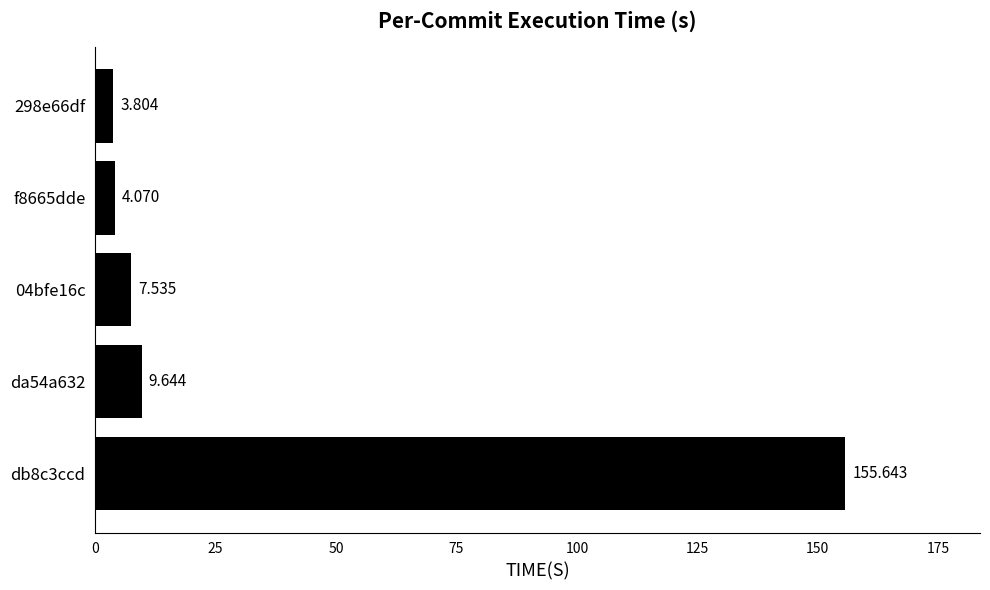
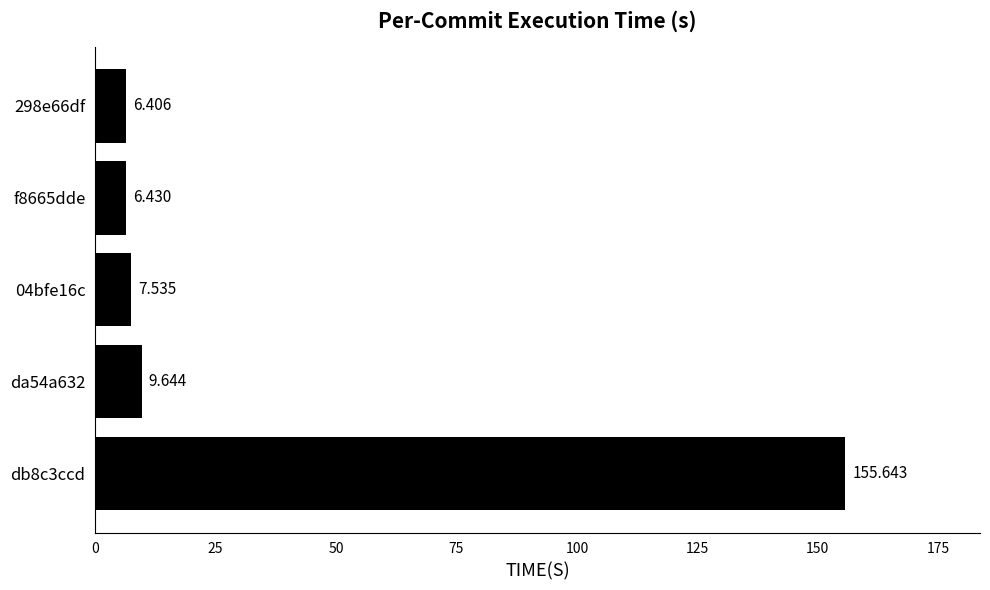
298e66df: 3.804 -> 6.406
f8665dde: 4.070 -> 6.430
